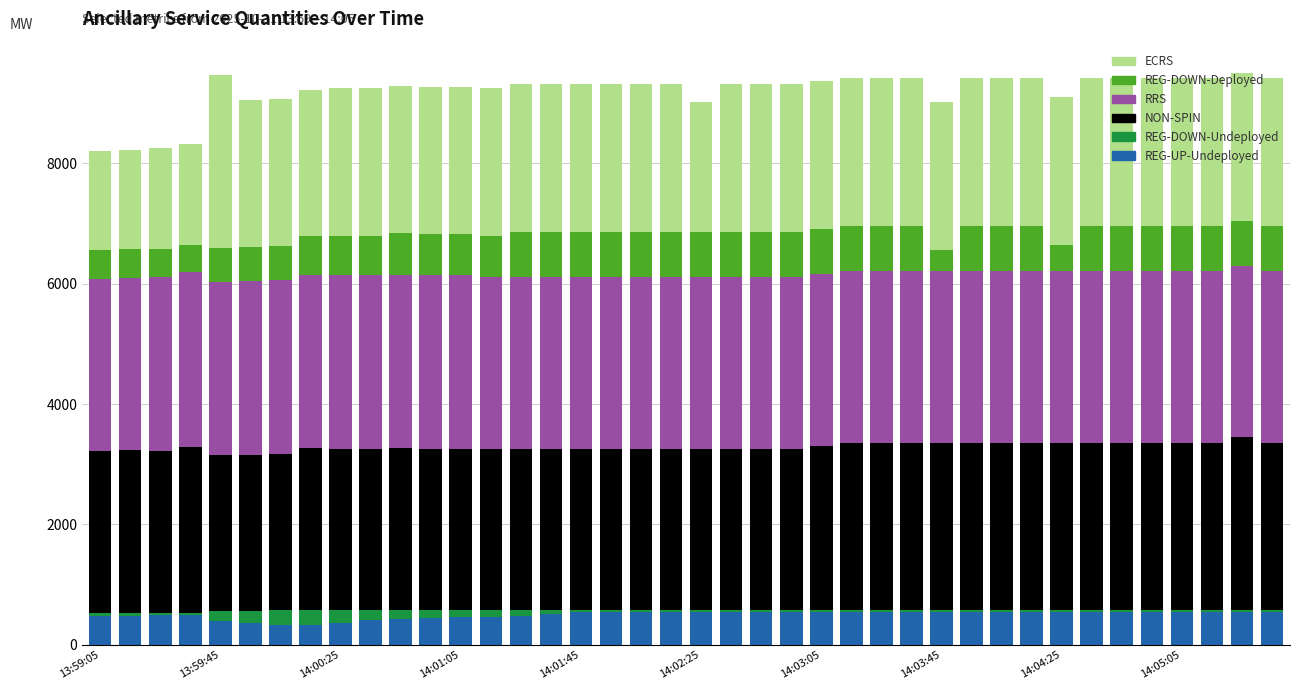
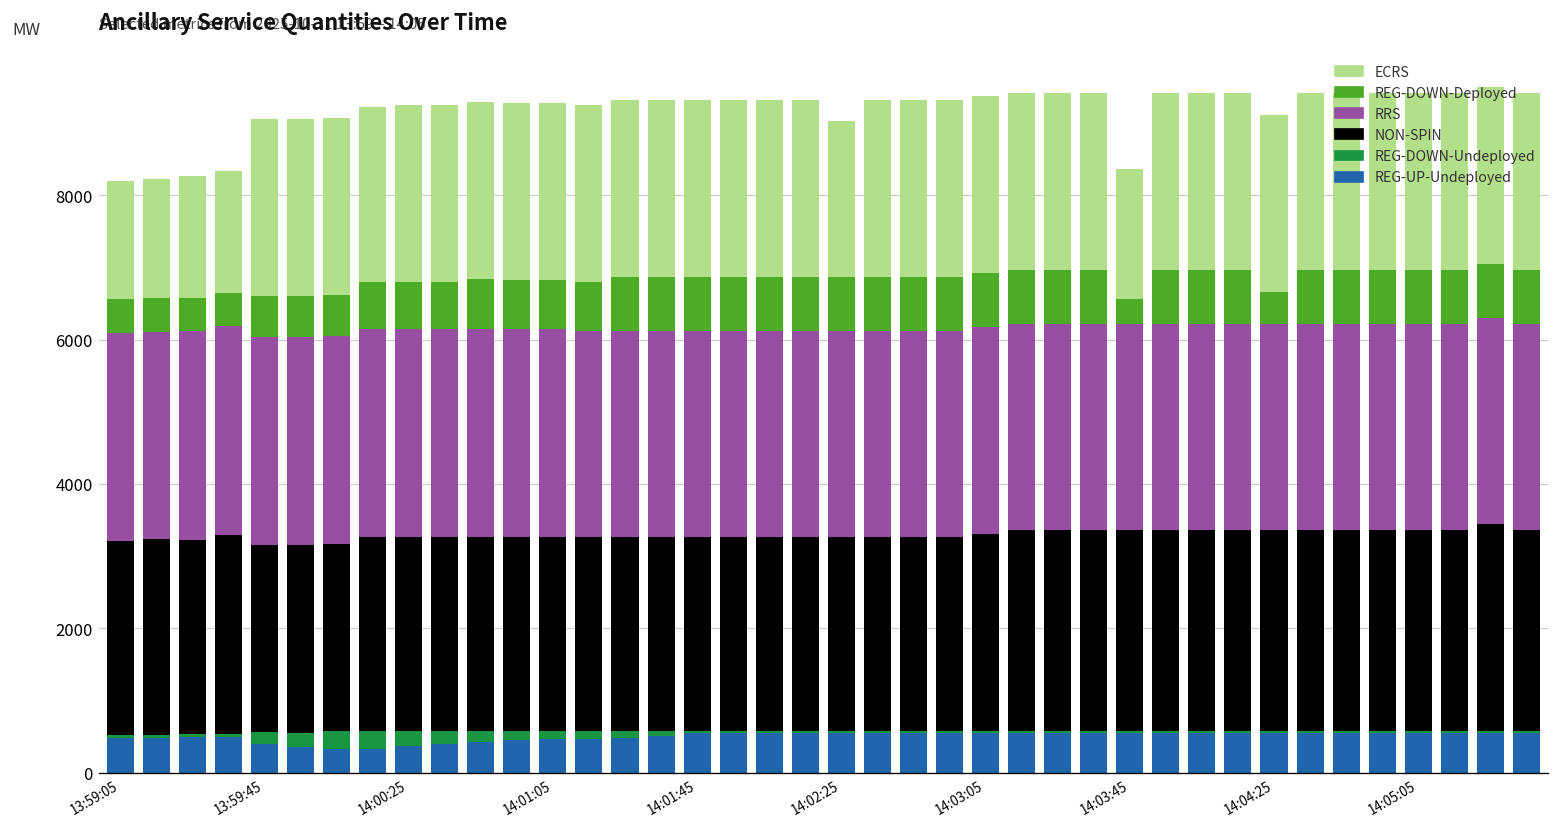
ECRS, 13:59:45: 2900 -> 2500
ECRS, 14:03:45: 2500 -> 1800
